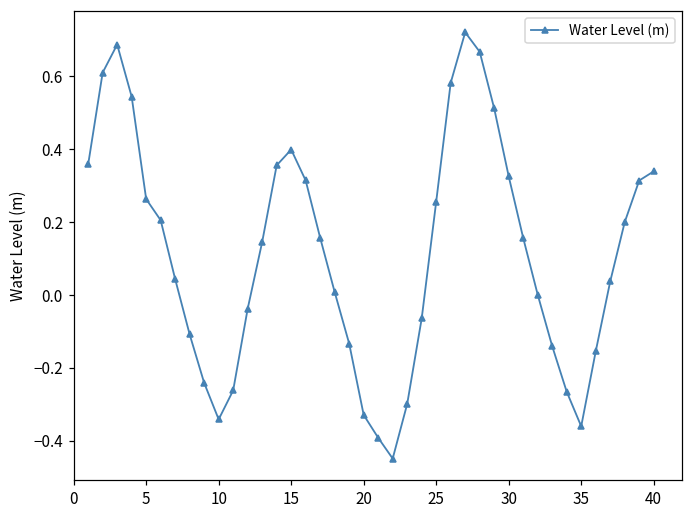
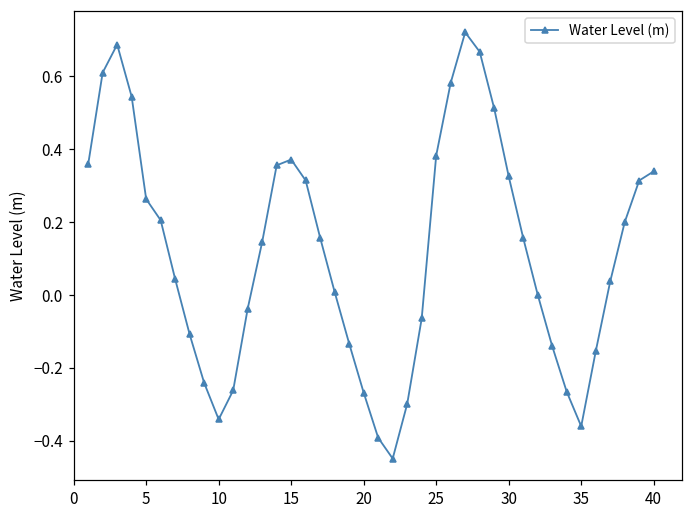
15: 0.40 -> 0.37
20: -0.33 -> -0.27
25: 0.26 -> 0.38
